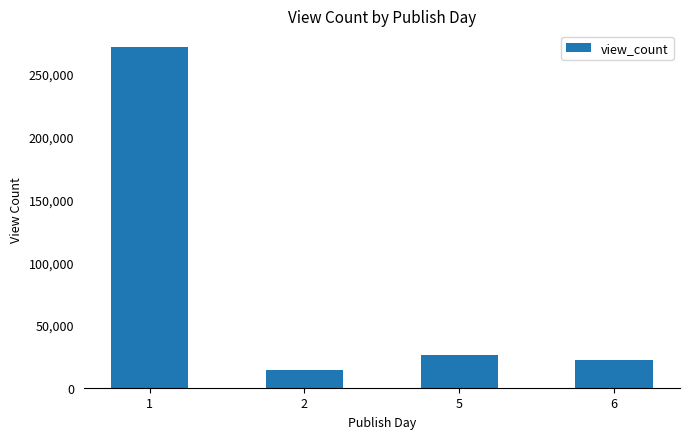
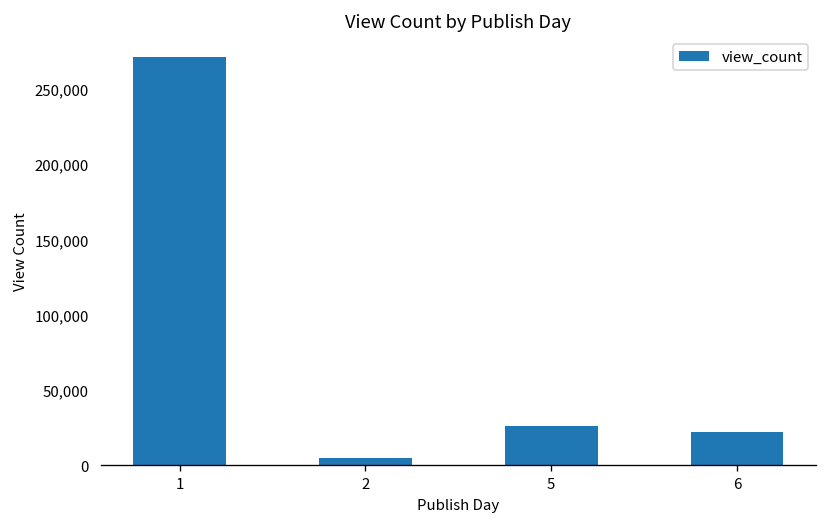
2: 14,000 -> 5,000
